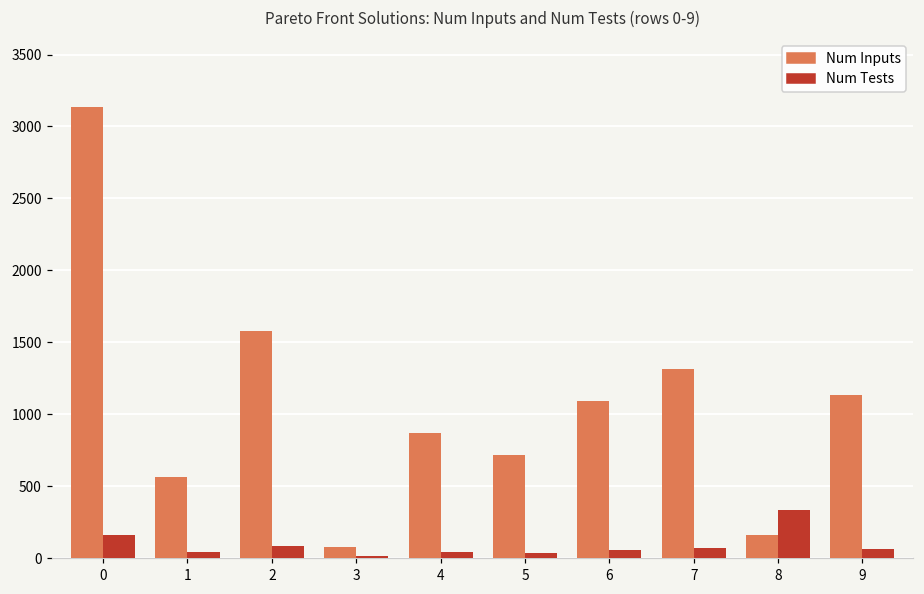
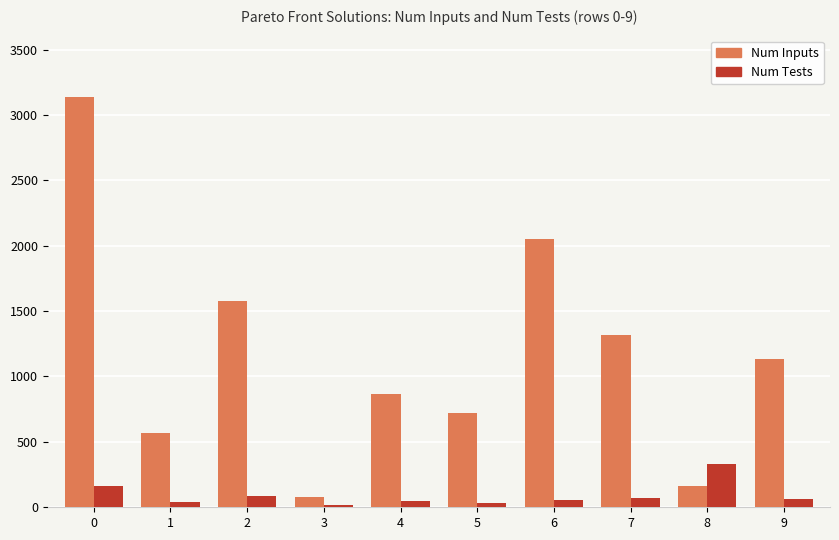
Num Inputs, 6: 1090 -> 2050
